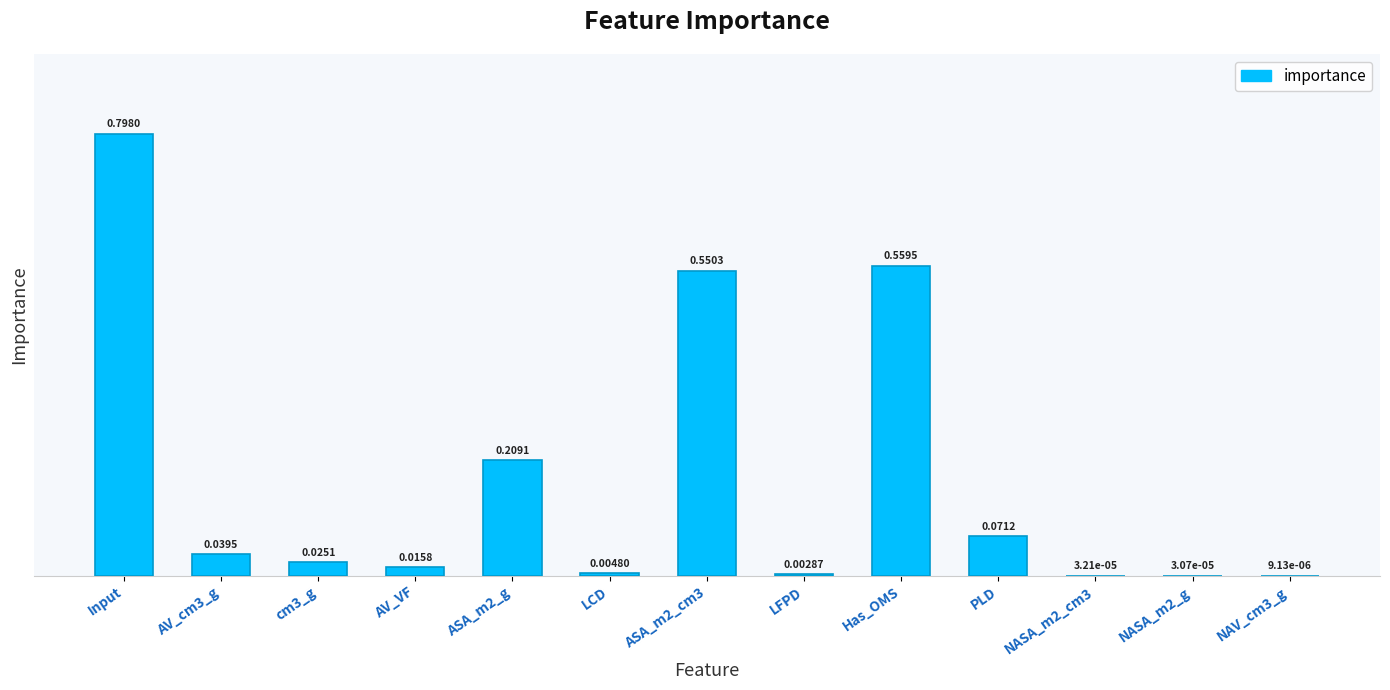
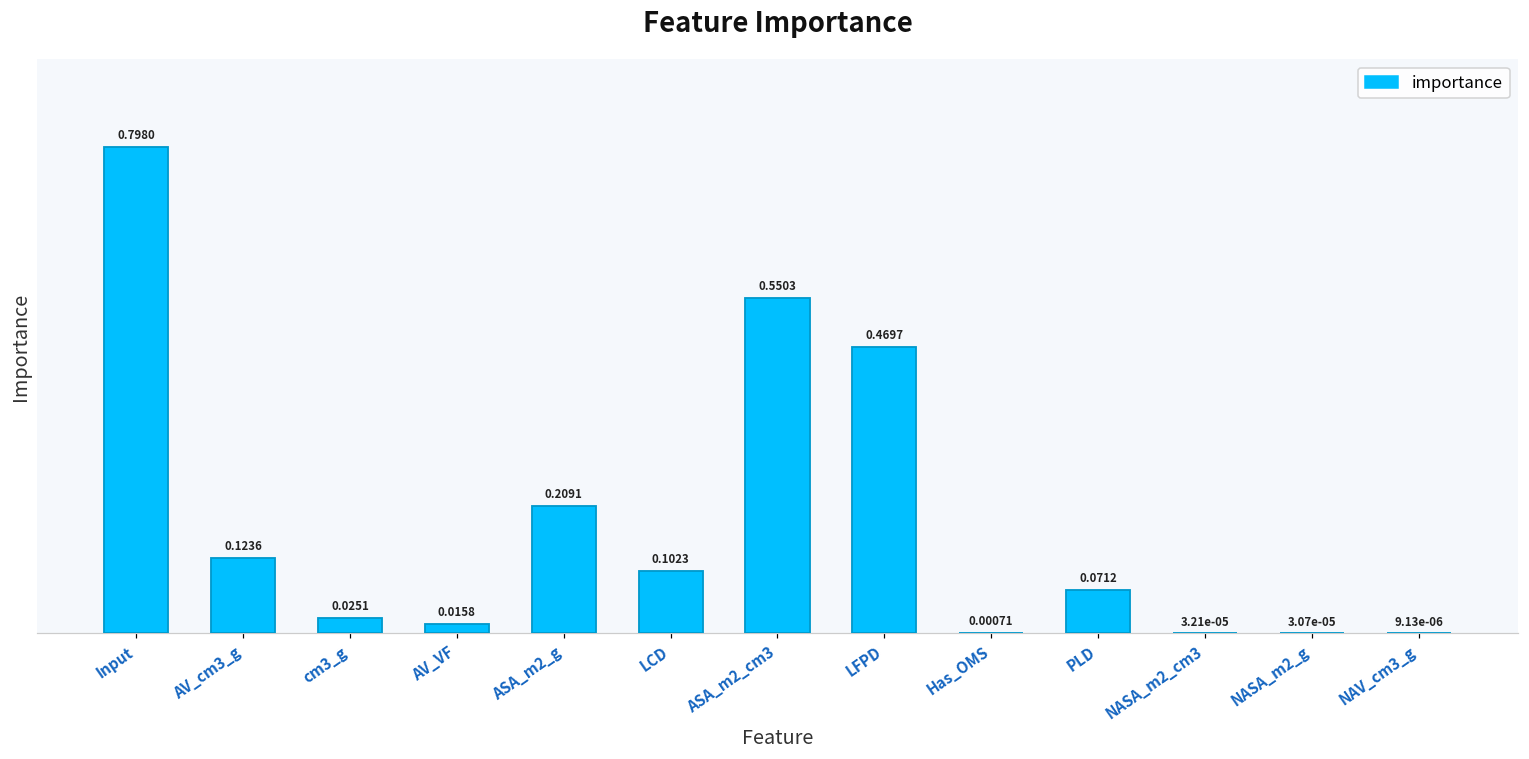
AV_cm3_g: 0.0395 -> 0.1236
LCD: 0.00480 -> 0.1023
LFPD: 0.00287 -> 0.4697
Has_OMS: 0.5595 -> 0.00071
